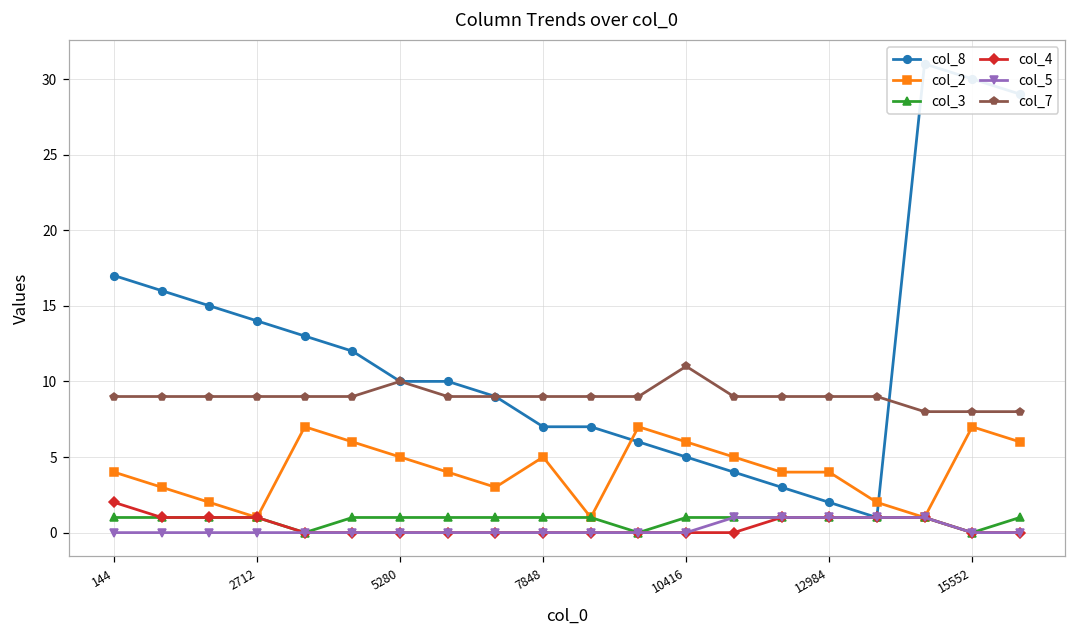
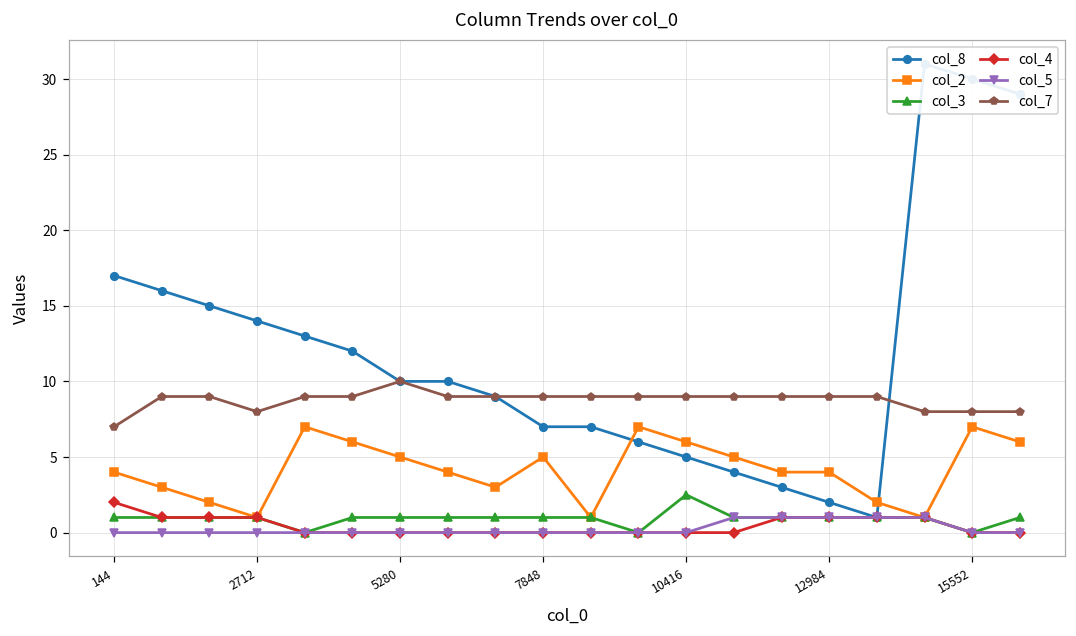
col_7, 144: 9 -> 7
col_7, 2712: 9 -> 8
col_3, 10416: 1.0 -> 2.5
col_7, 10416: 11 -> 9
